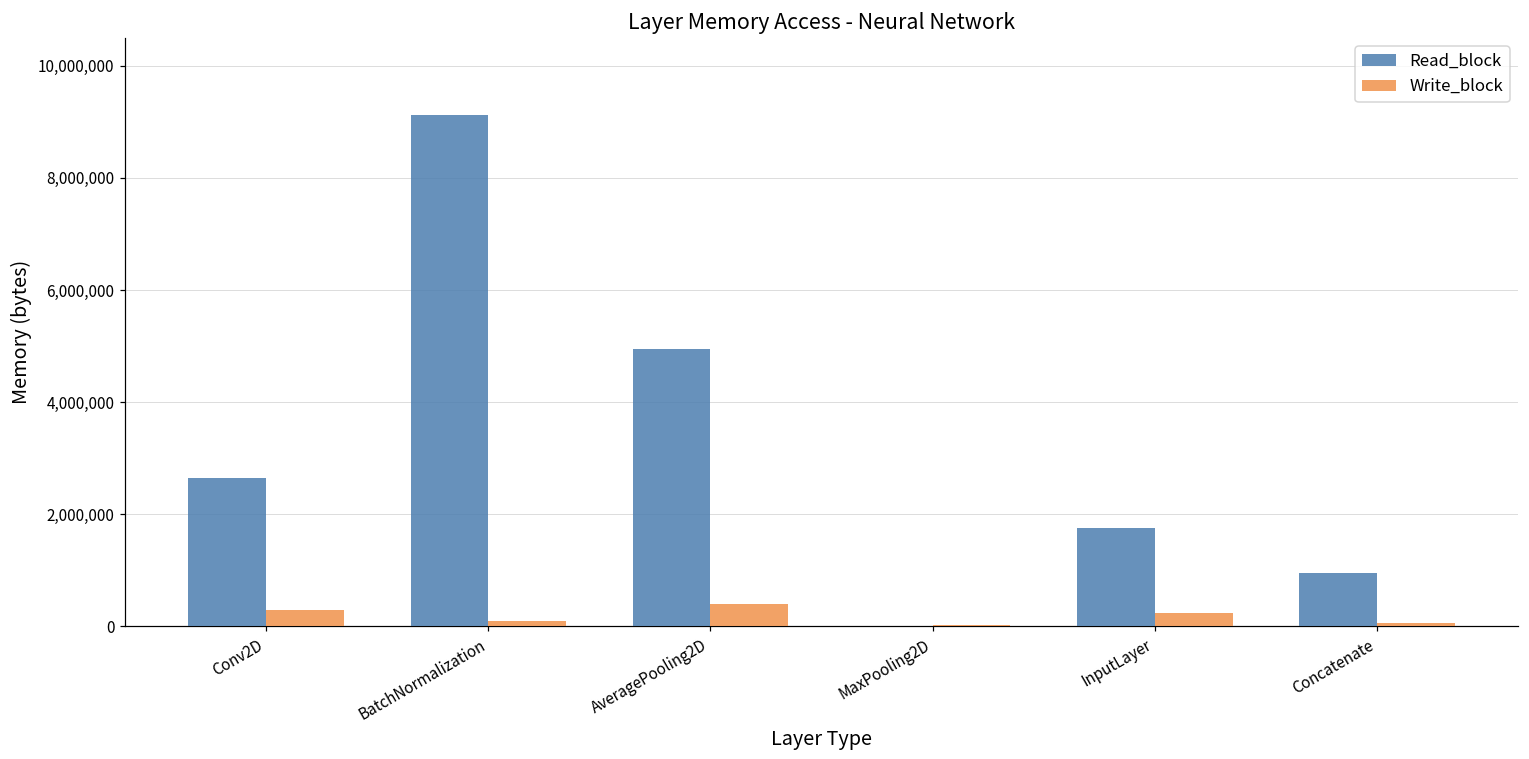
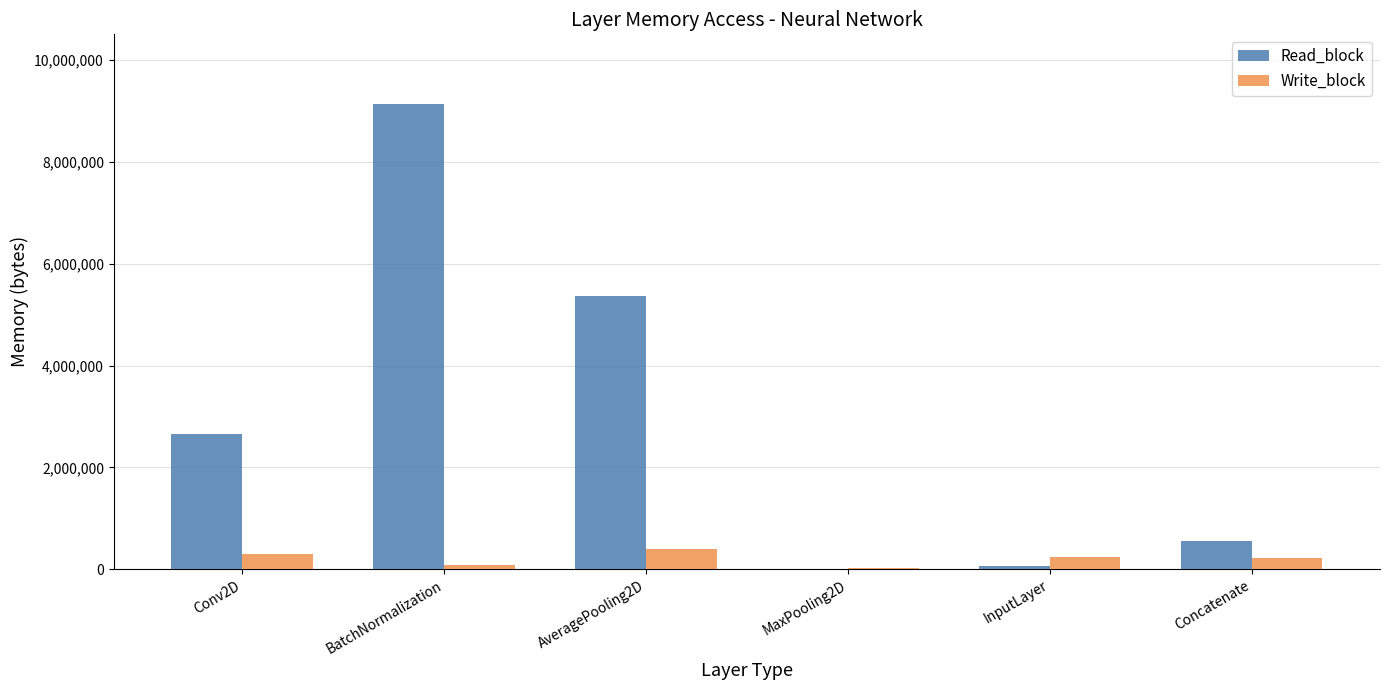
Read_block, AveragePooling2D: 5,000,000 -> 5,400,000
Read_block, InputLayer: 1,800,000 -> 100,000
Read_block, Concatenate: 900,000 -> 600,000
Write_block, Concatenate: 100,000 -> 200,000
